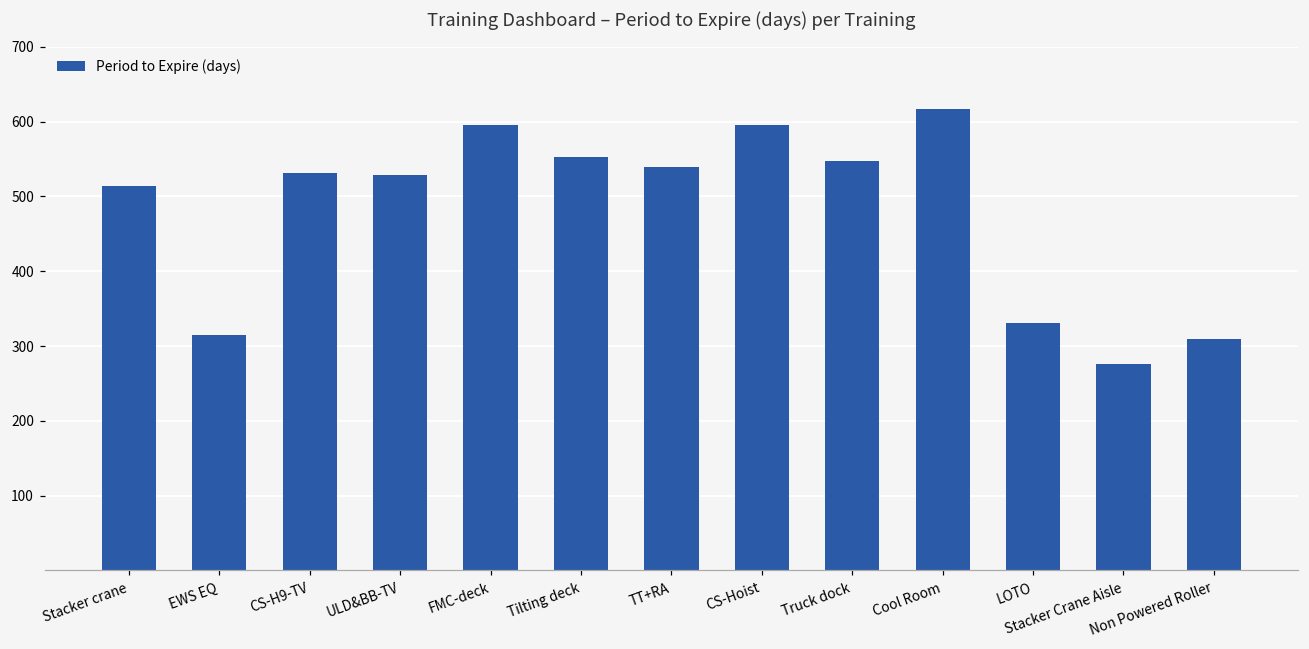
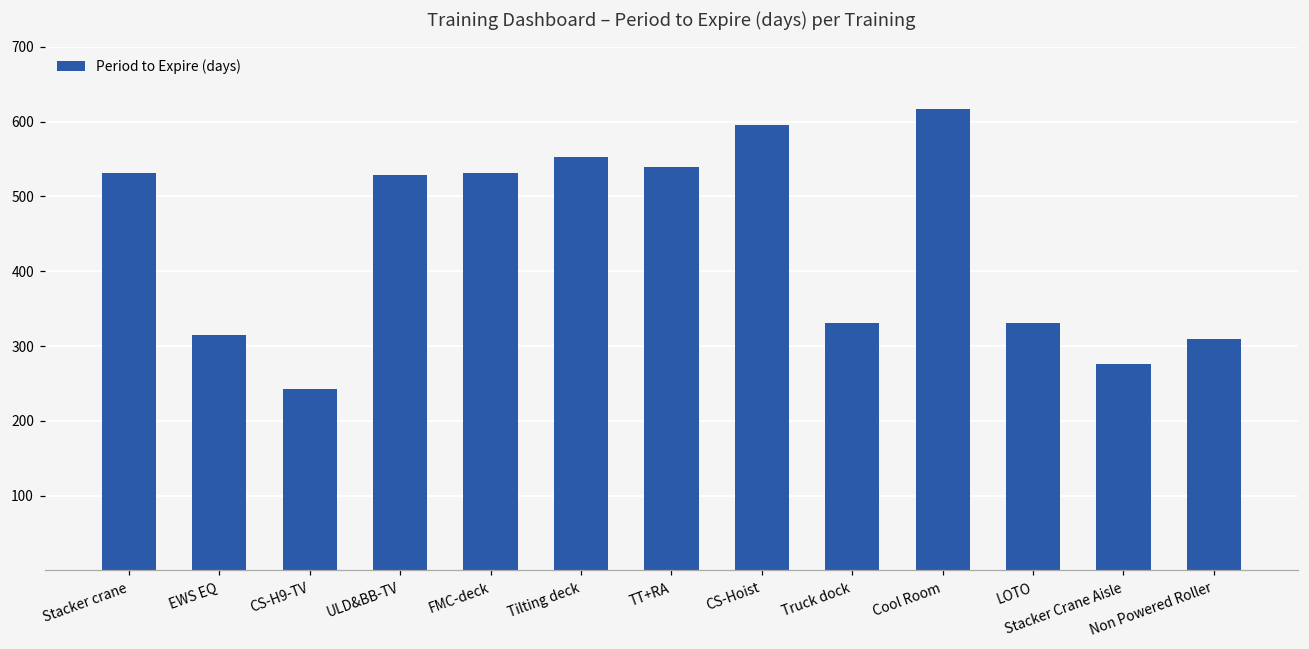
Stacker crane: 510 -> 530
CS-H9-TV: 530 -> 240
FMC-deck: 600 -> 530
Truck dock: 550 -> 330
